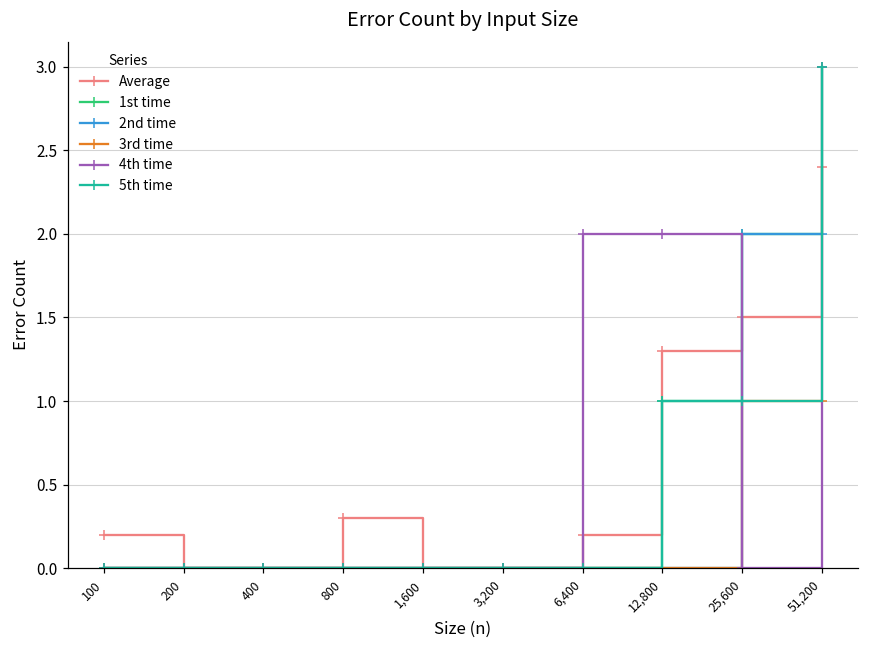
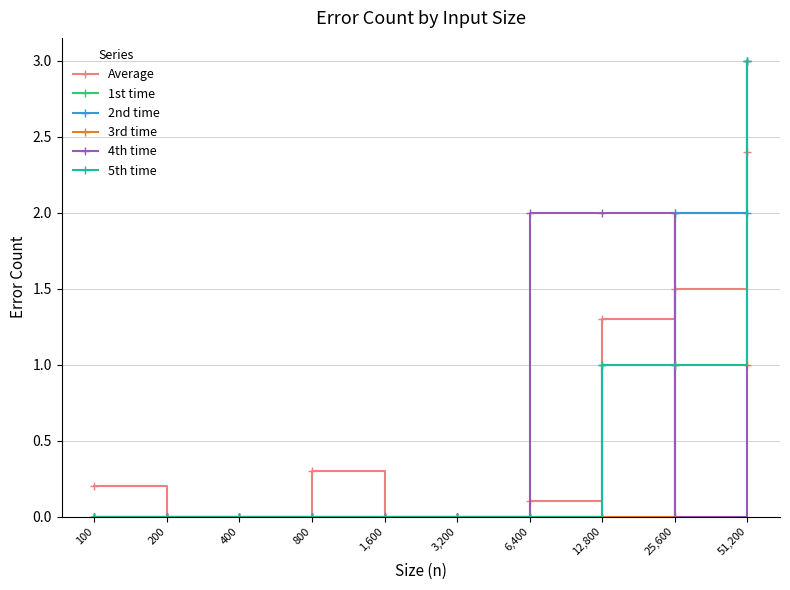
Average, 6,400: 0.2 -> 0.1
